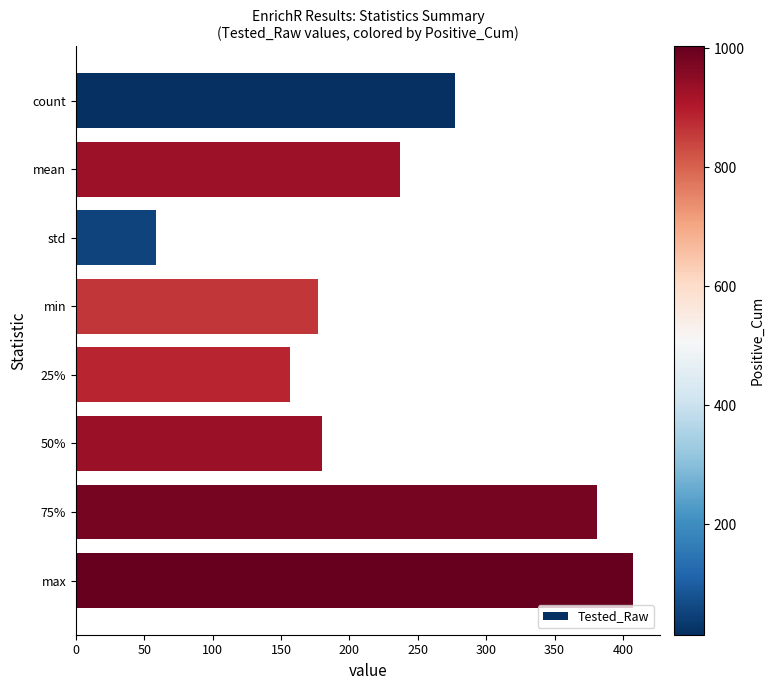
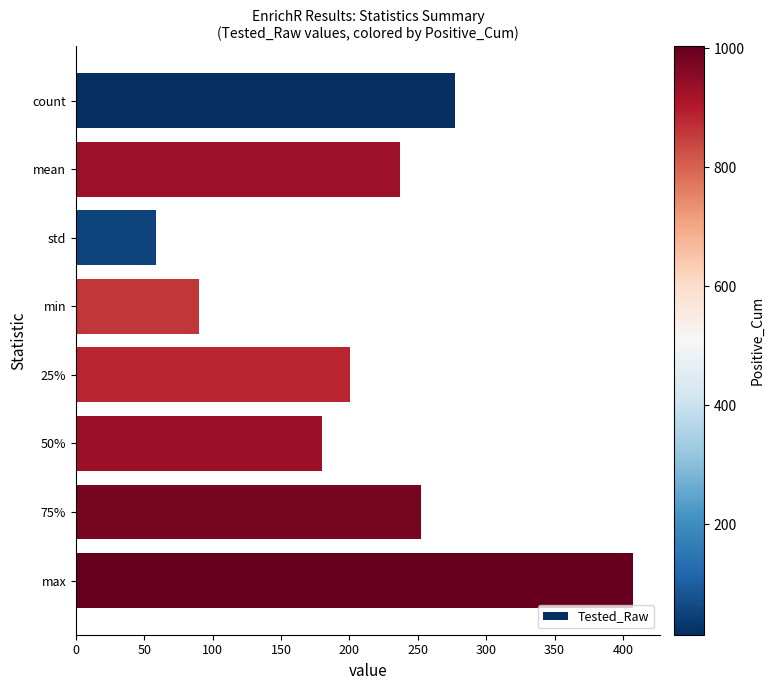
min: 177 -> 90
25%: 157 -> 201
75%: 381 -> 252
